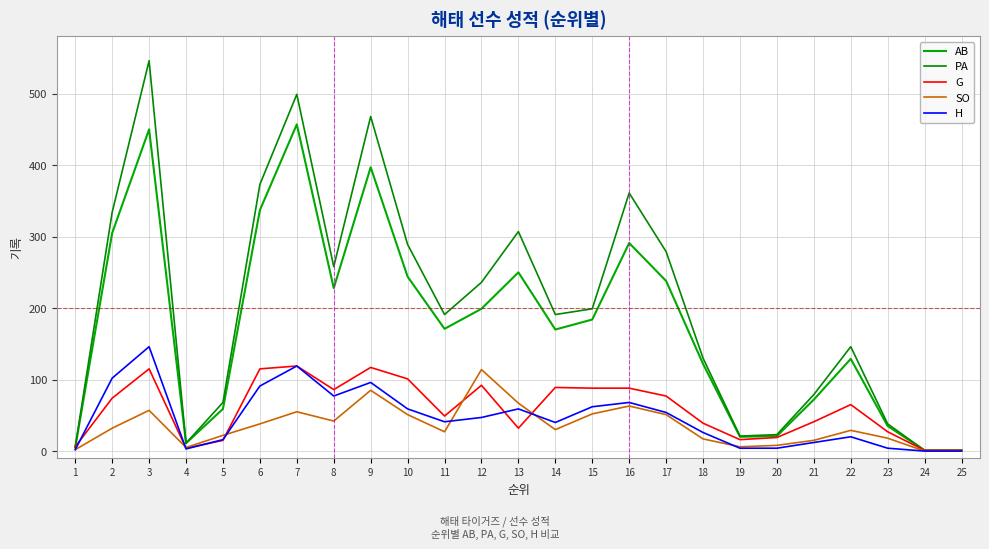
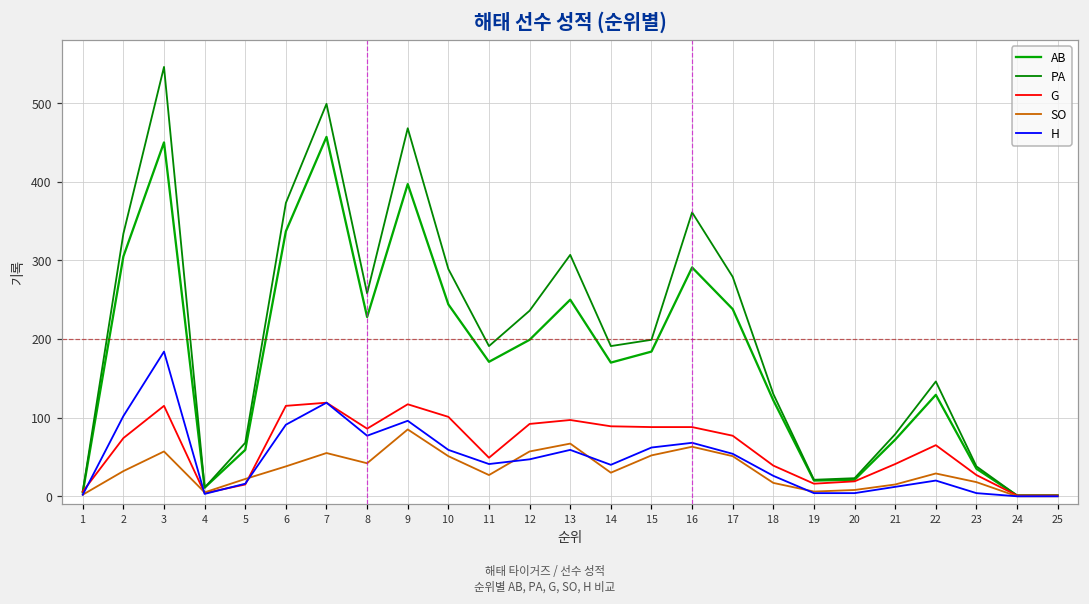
H, 3: 150 -> 180
SO, 12: 110 -> 60
G, 13: 30 -> 100
